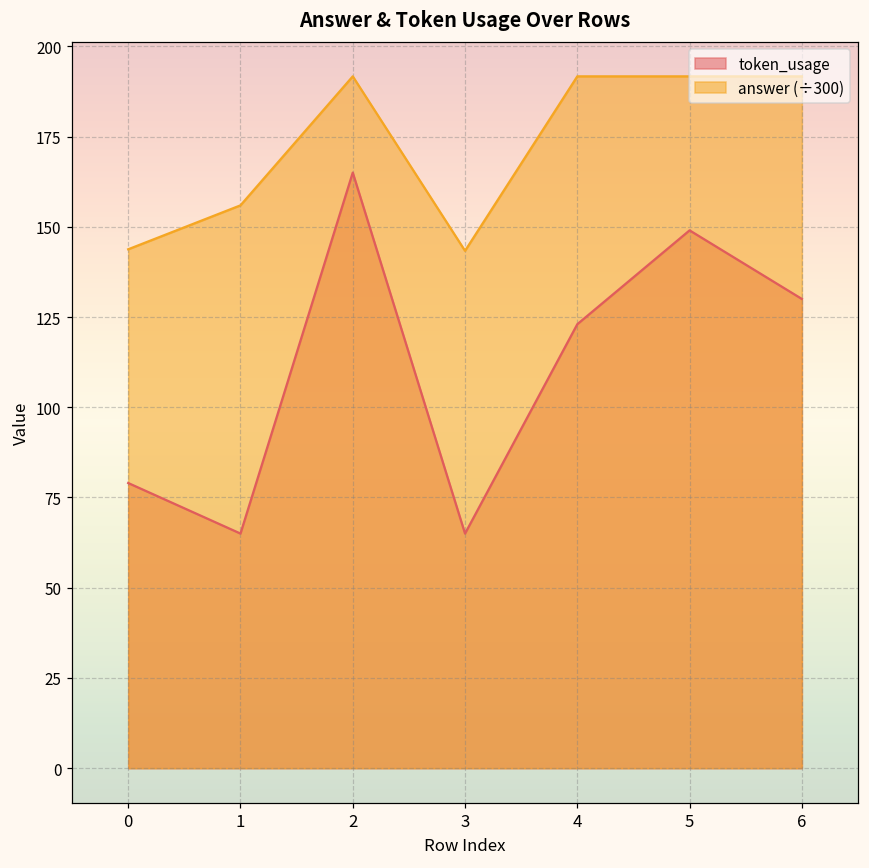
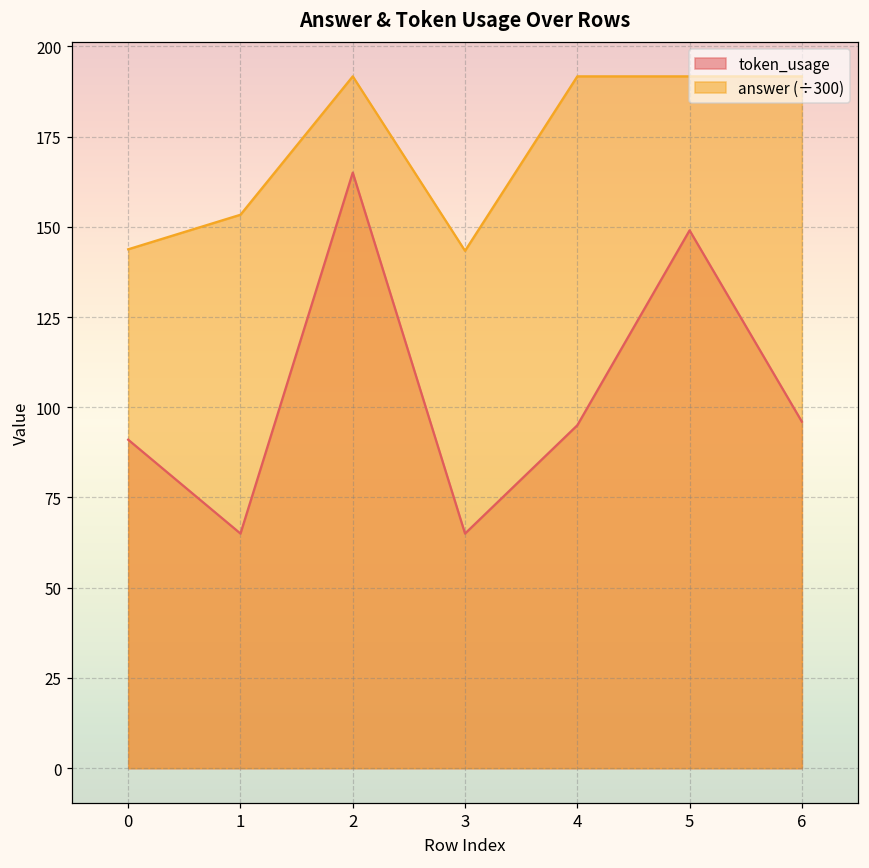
token_usage, 0: 79 -> 91
answer (÷300), 1: 156 -> 153
token_usage, 4: 123 -> 95
token_usage, 6: 130 -> 96
